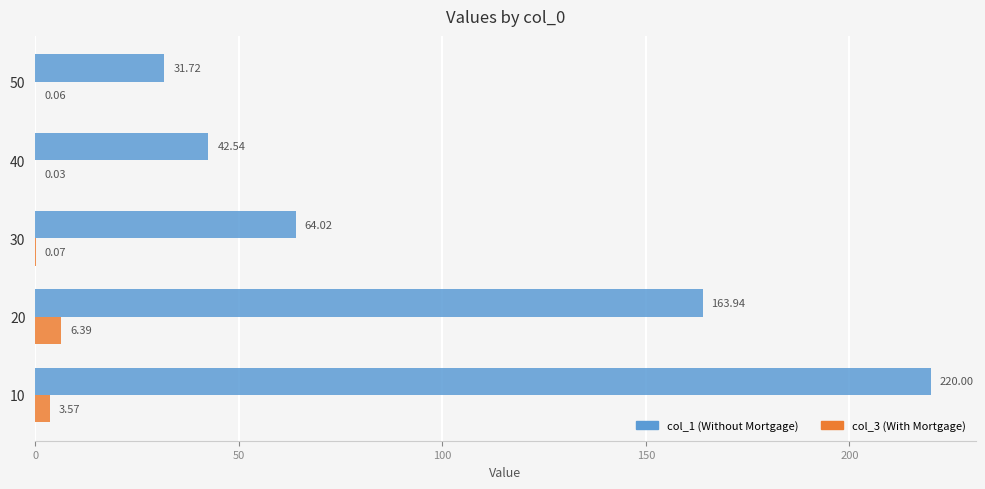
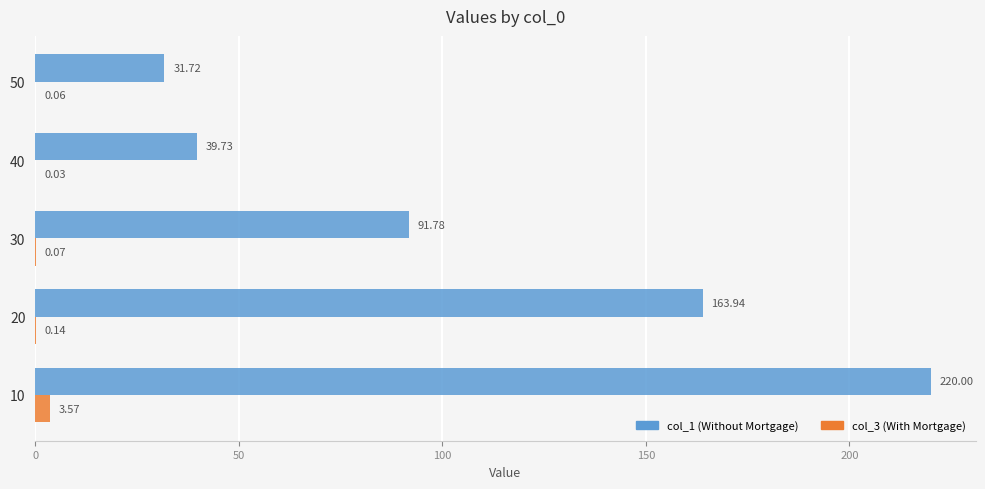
col_1 (Without Mortgage), 40: 42.54 -> 39.73
col_1 (Without Mortgage), 30: 64.02 -> 91.78
col_3 (With Mortgage), 20: 6.39 -> 0.14
